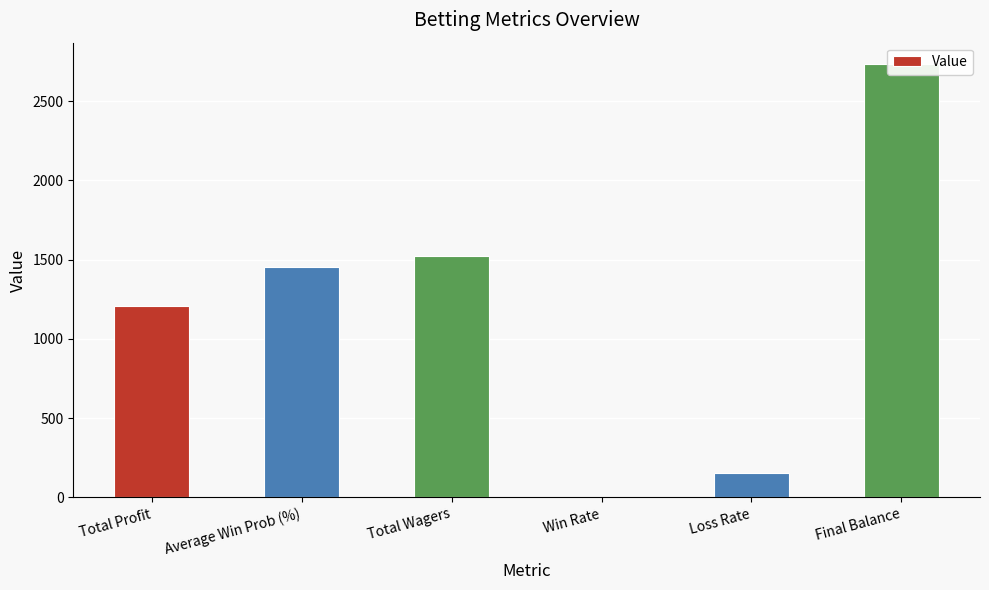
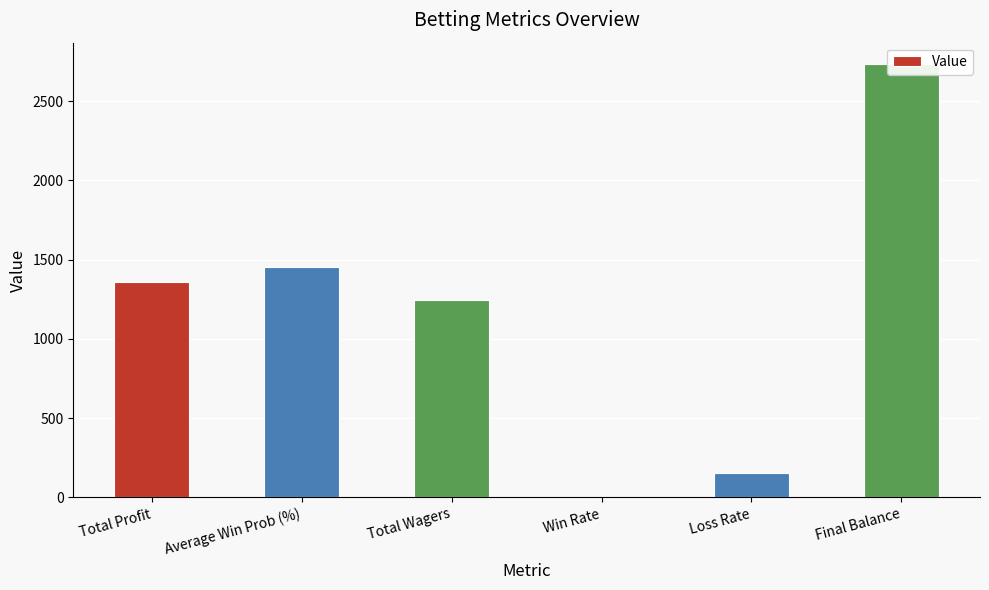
Total Profit: 1210 -> 1360
Total Wagers: 1530 -> 1240
